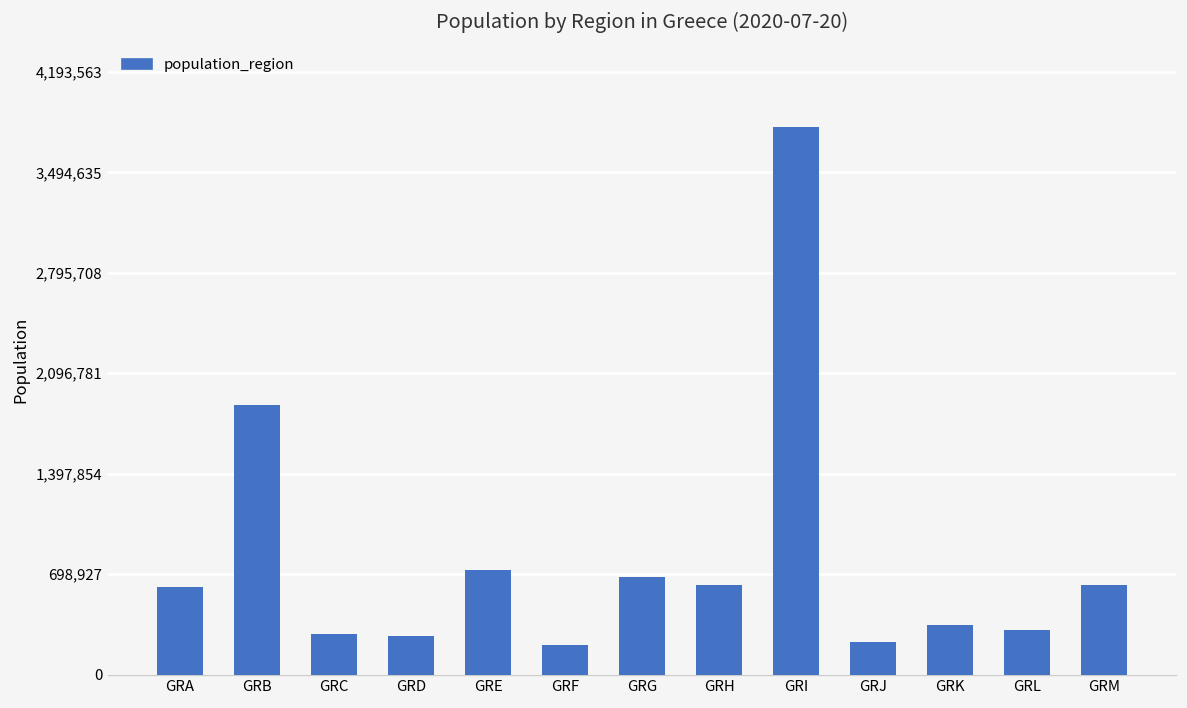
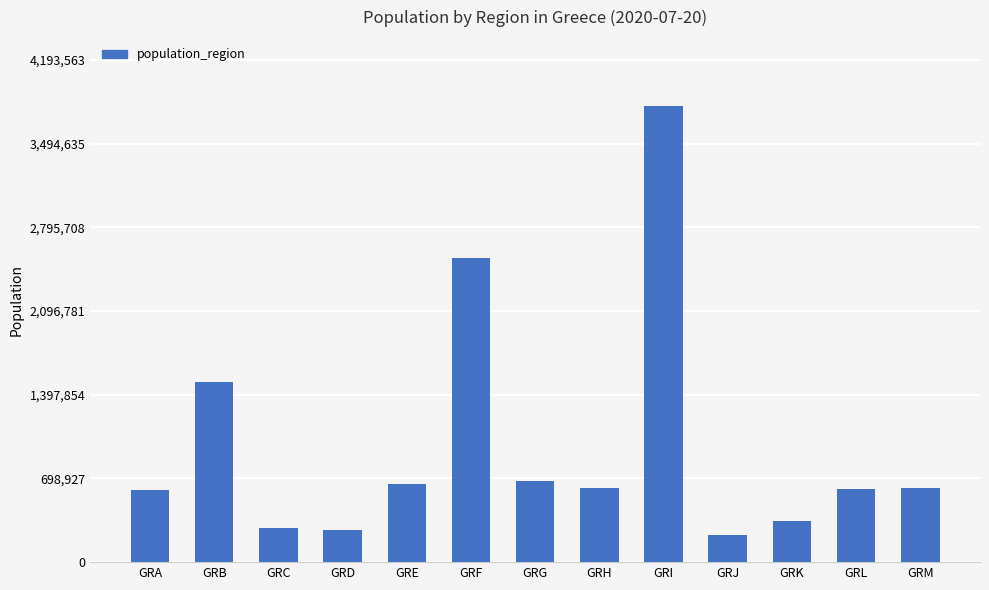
GRB: 1,870,000 -> 1,510,000
GRE: 730,000 -> 660,000
GRF: 210,000 -> 2,540,000
GRL: 310,000 -> 610,000
